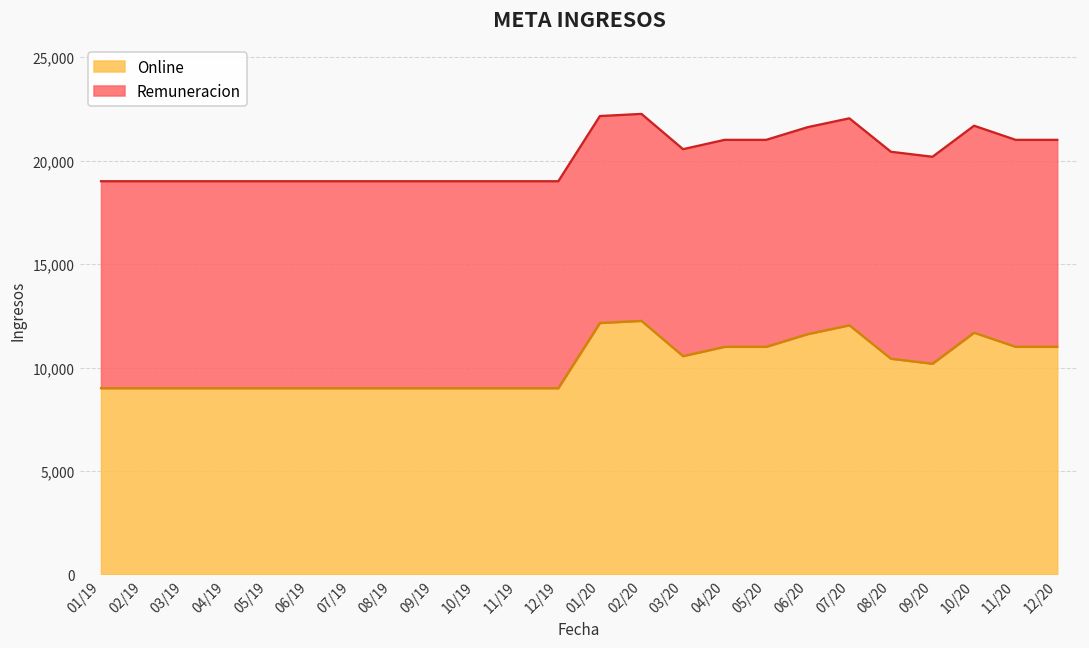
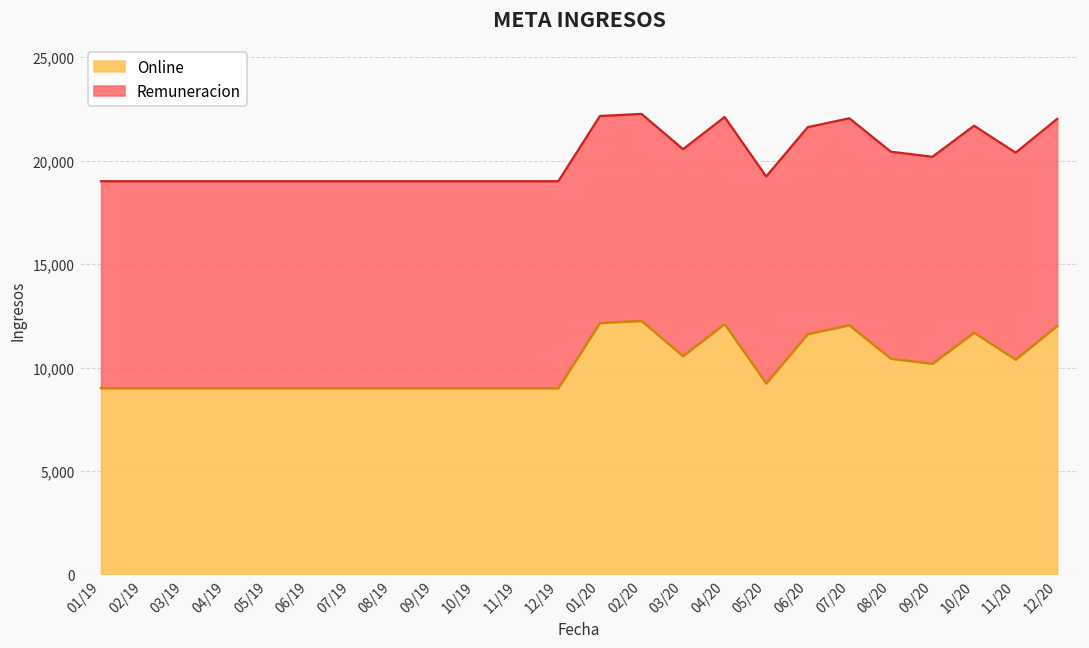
Online, 04/20: 11,000 -> 12,100
Online, 05/20: 11,000 -> 9,200
Online, 11/20: 11,000 -> 10,400
Online, 12/20: 11,000 -> 12,000
